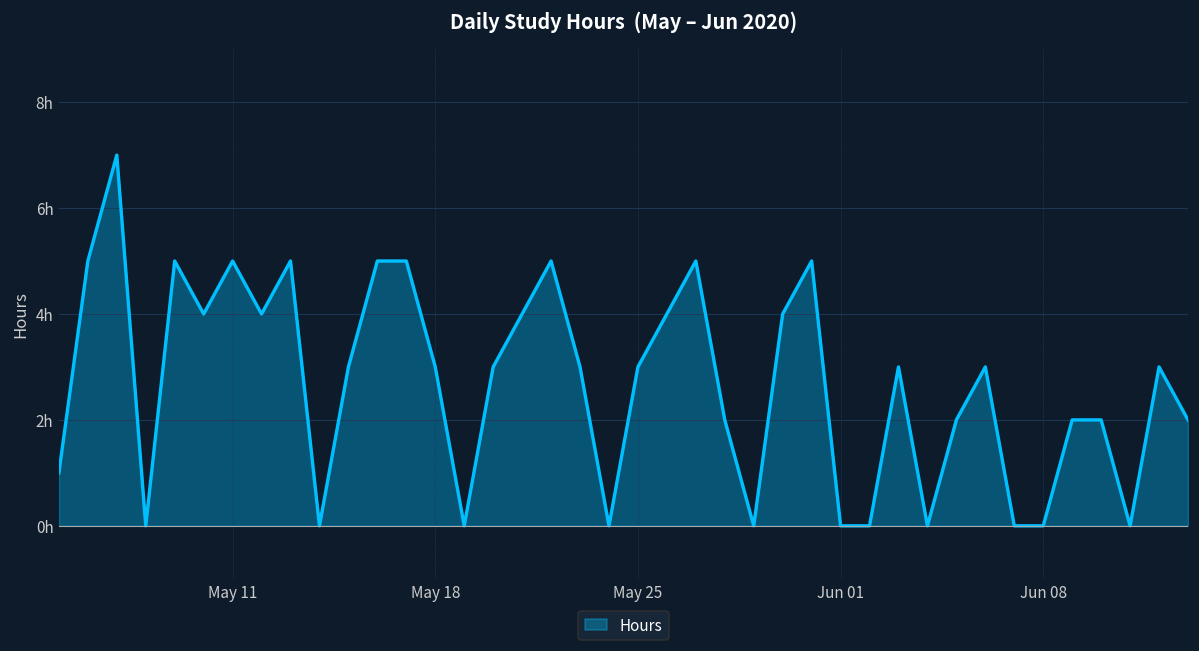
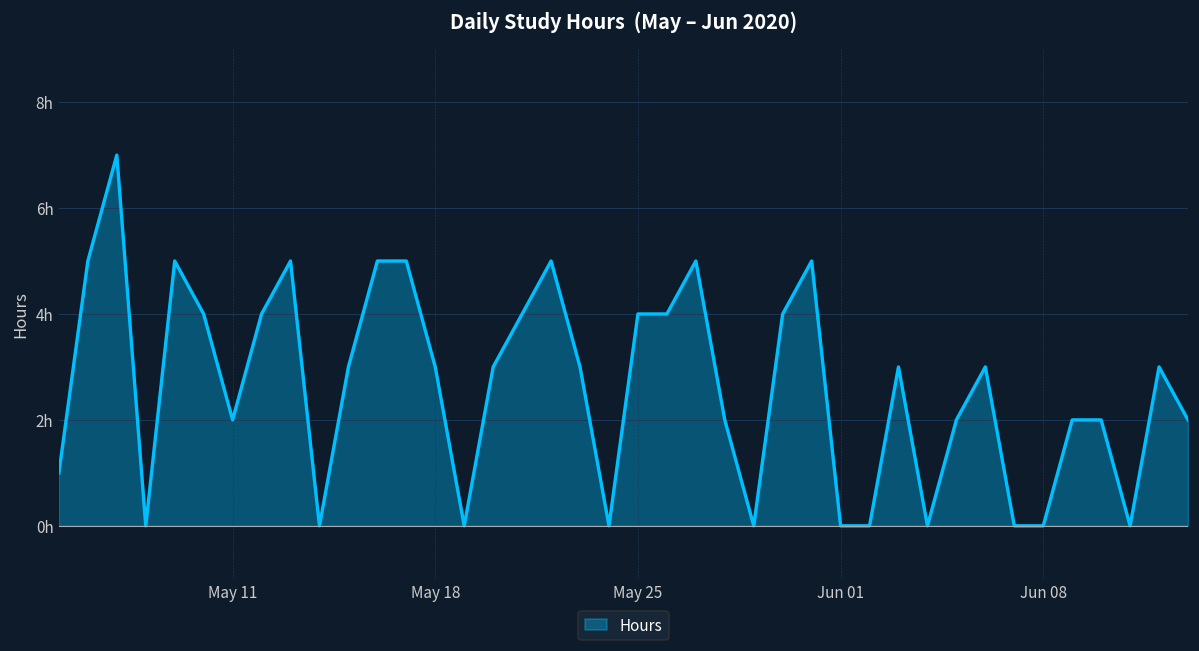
May 11: 5h -> 2h
May 25: 3h -> 4h
